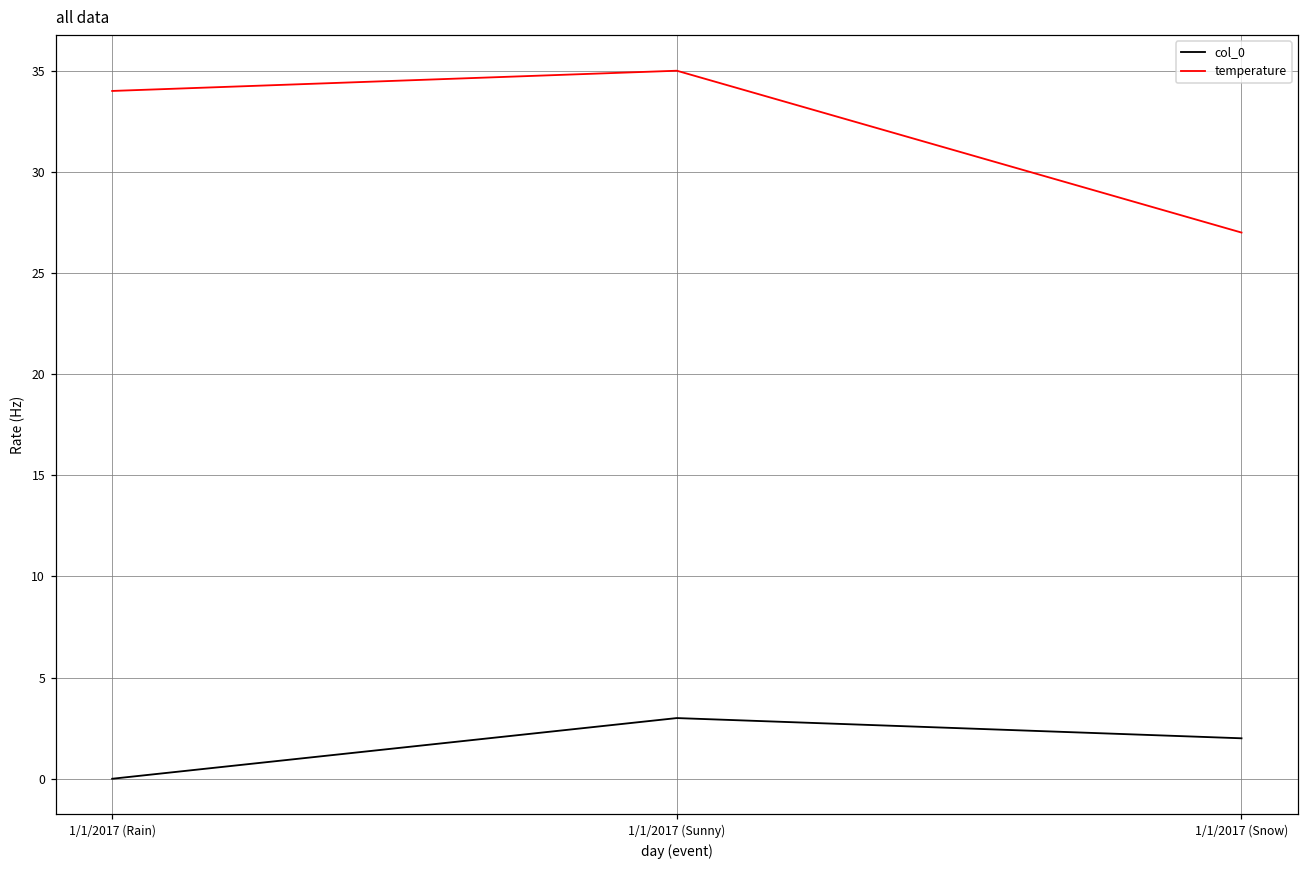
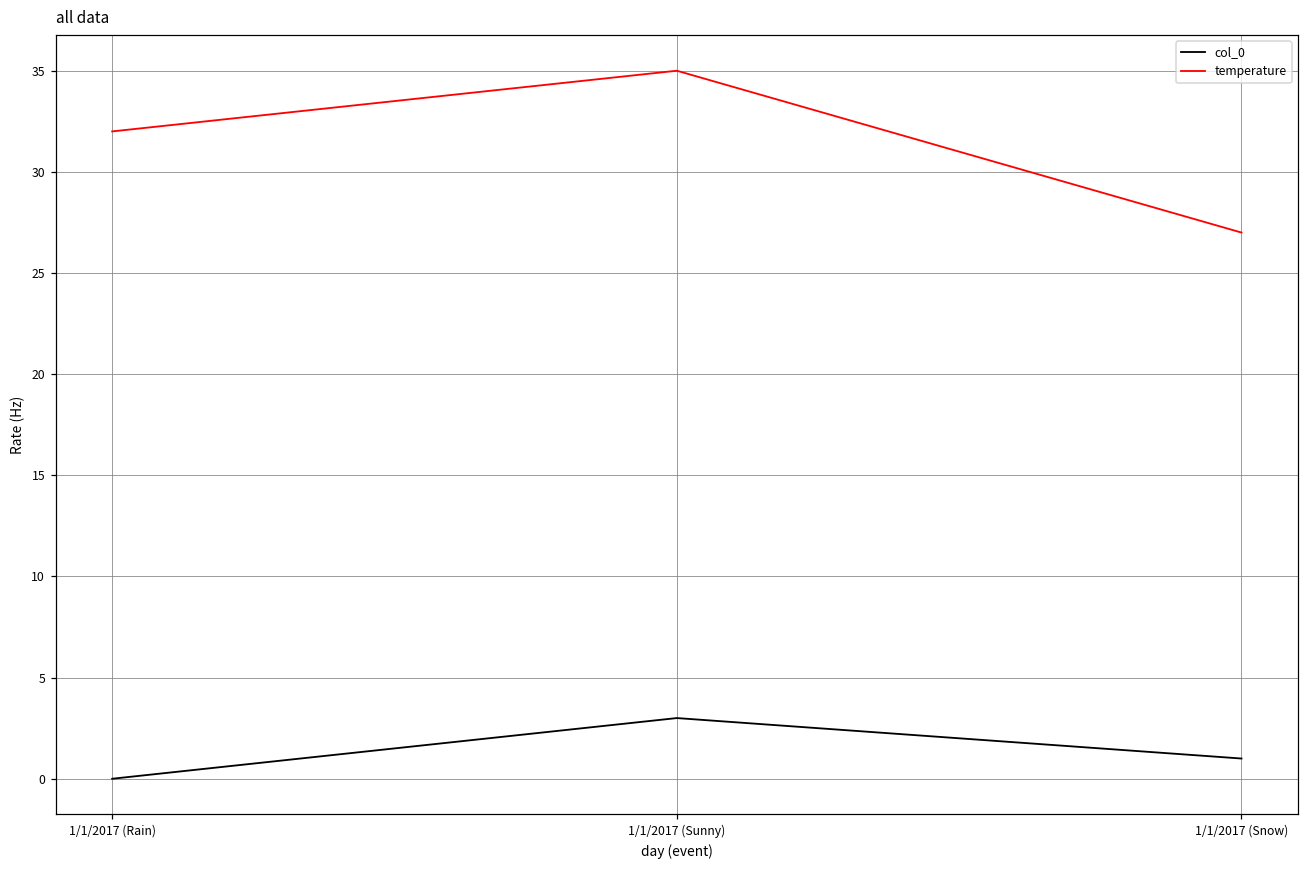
temperature, 1/1/2017 (Rain): 34 -> 32
col_0, 1/1/2017 (Snow): 2 -> 1
